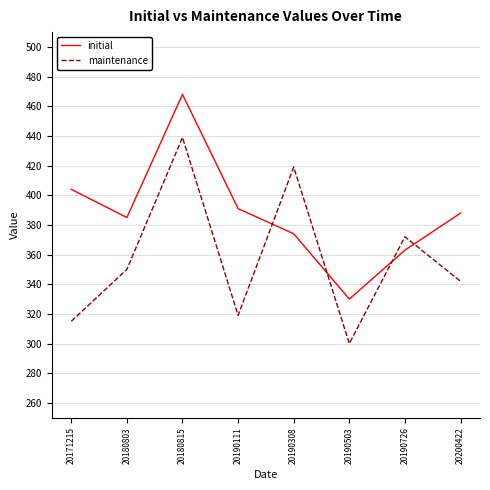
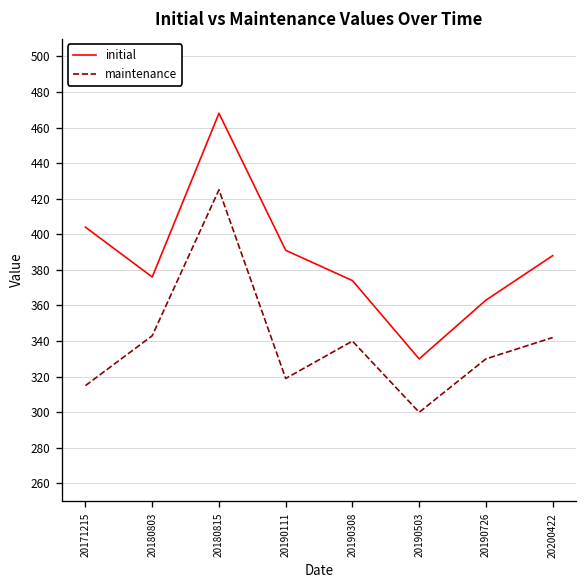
initial, 20180803: 385 -> 376
maintenance, 20180803: 350 -> 343
maintenance, 20180815: 439 -> 425
maintenance, 20190308: 419 -> 340
maintenance, 20190726: 372 -> 330
